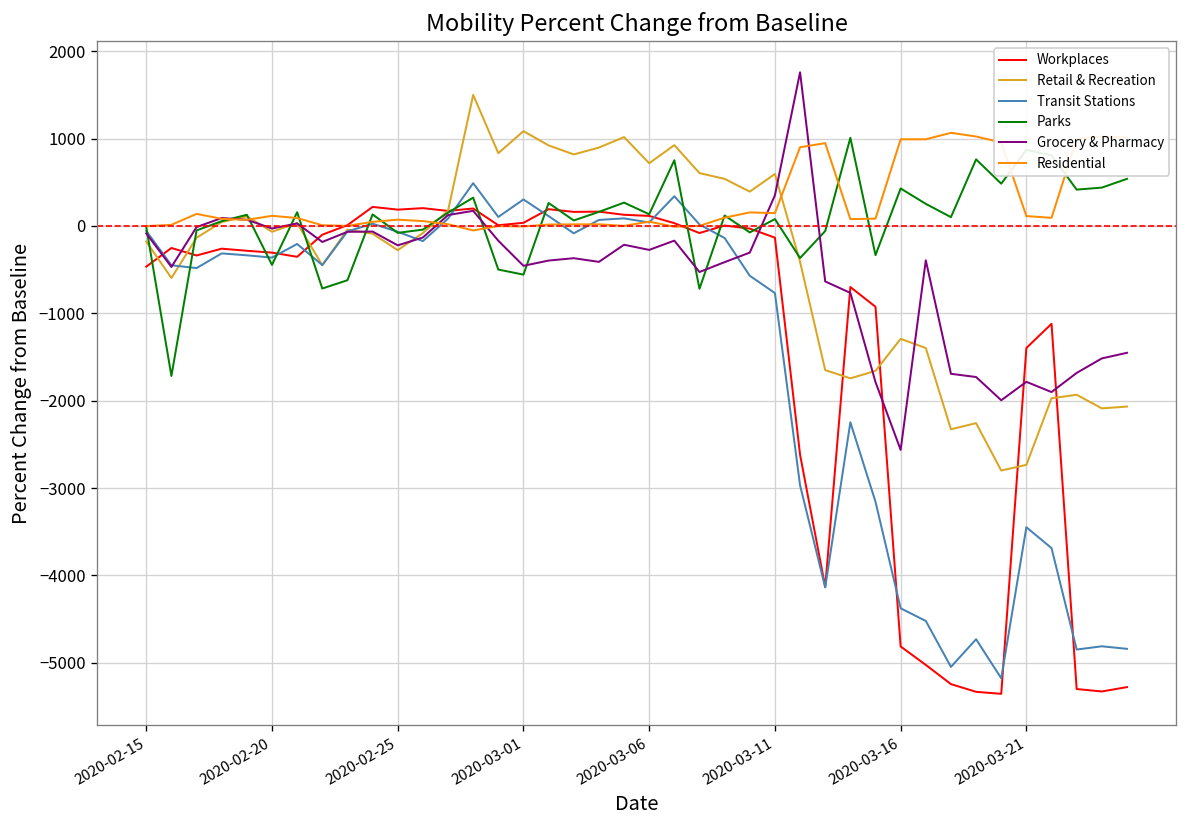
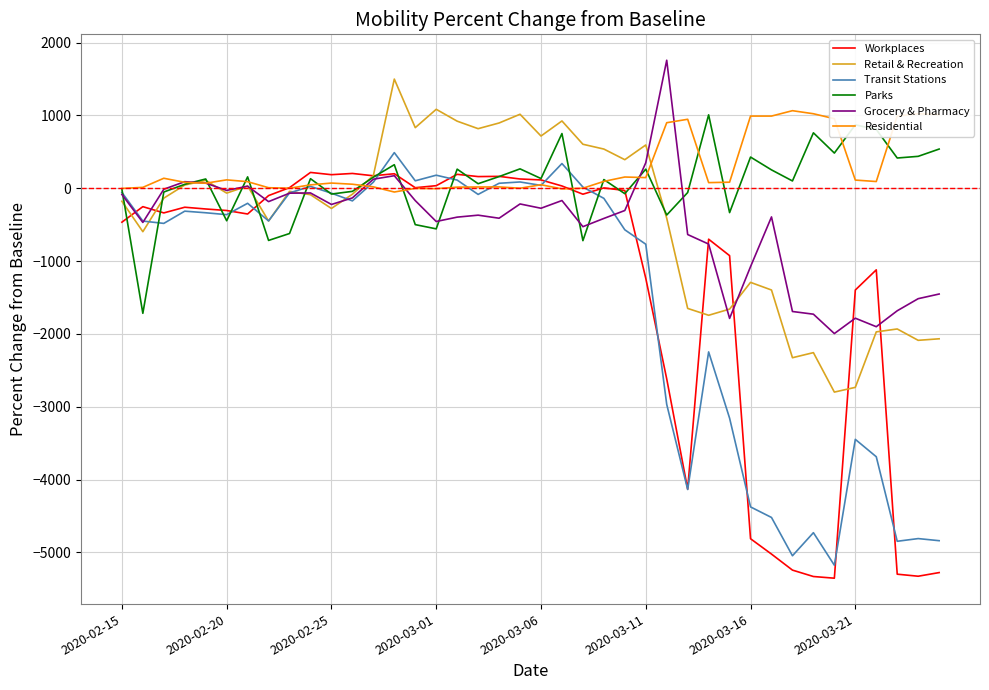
Transit Stations, 2020-03-01: 300 -> 200
Workplaces, 2020-03-11: -100 -> -1200
Parks, 2020-03-11: 100 -> 300
Grocery & Pharmacy, 2020-03-16: -2600 -> -1100
